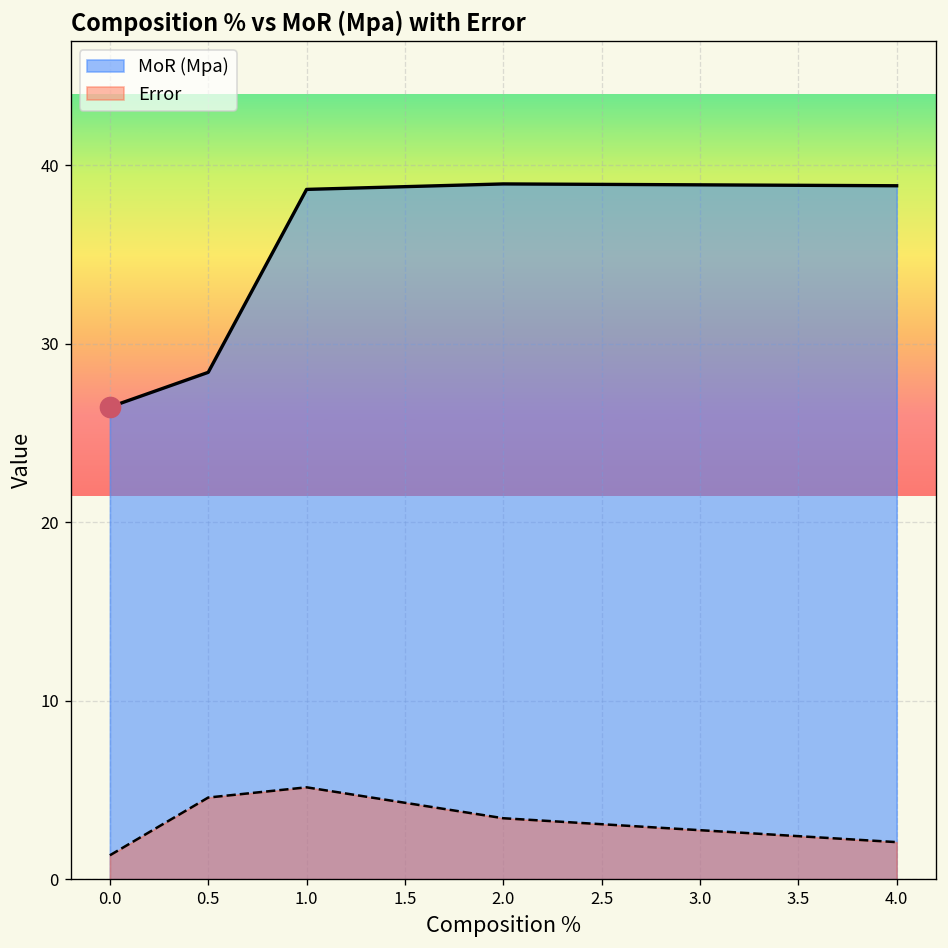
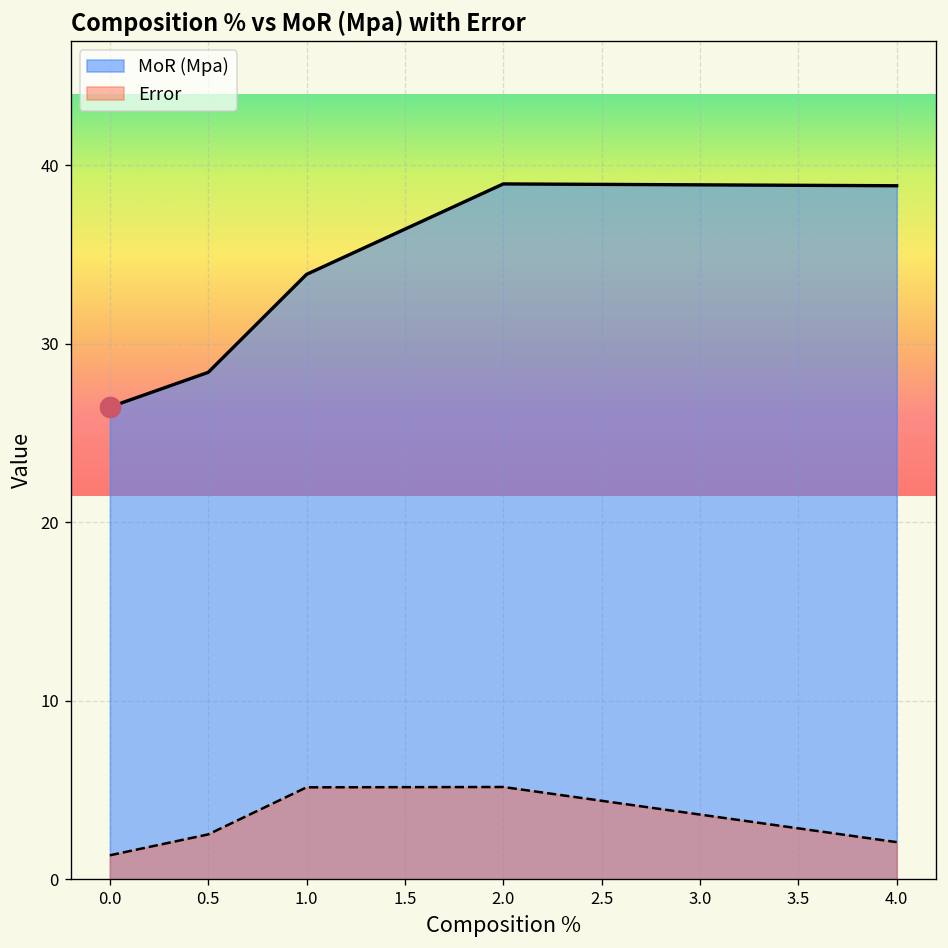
Error, 0.5: 4.6 -> 2.5
MoR (Mpa), 1.0: 38.7 -> 33.9
Error, 2.0: 3.4 -> 5.2
